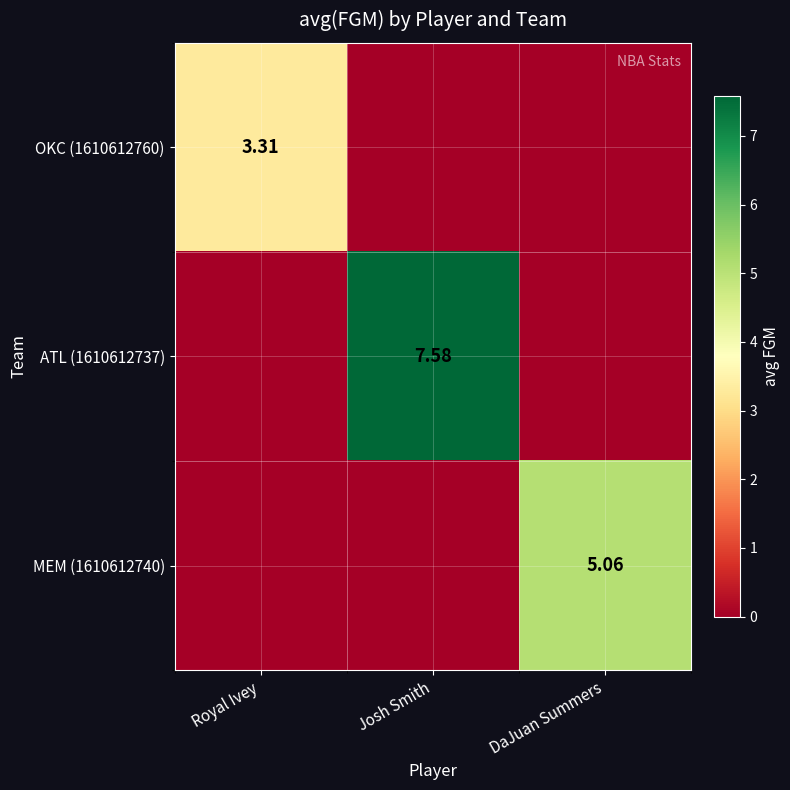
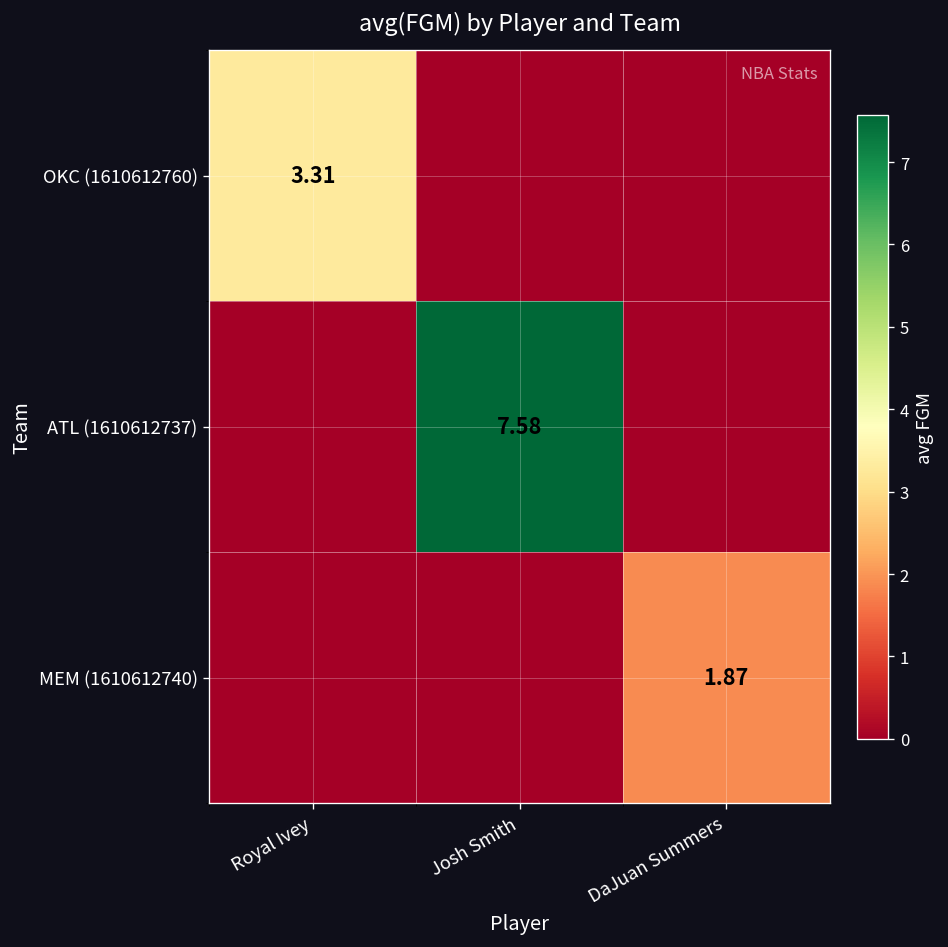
MEM (1610612740), DaJuan Summers: 5.06 -> 1.87
